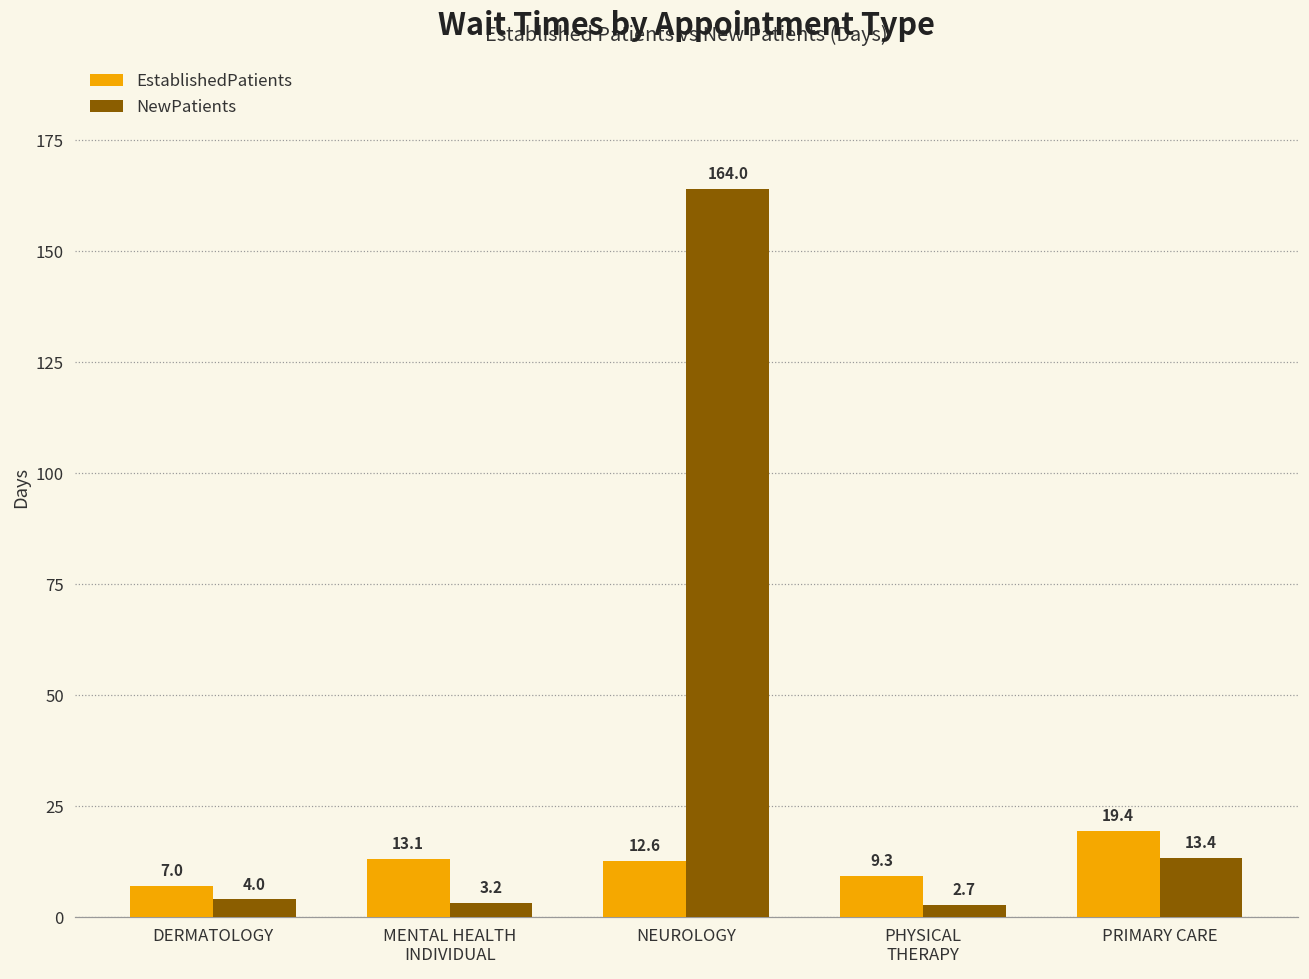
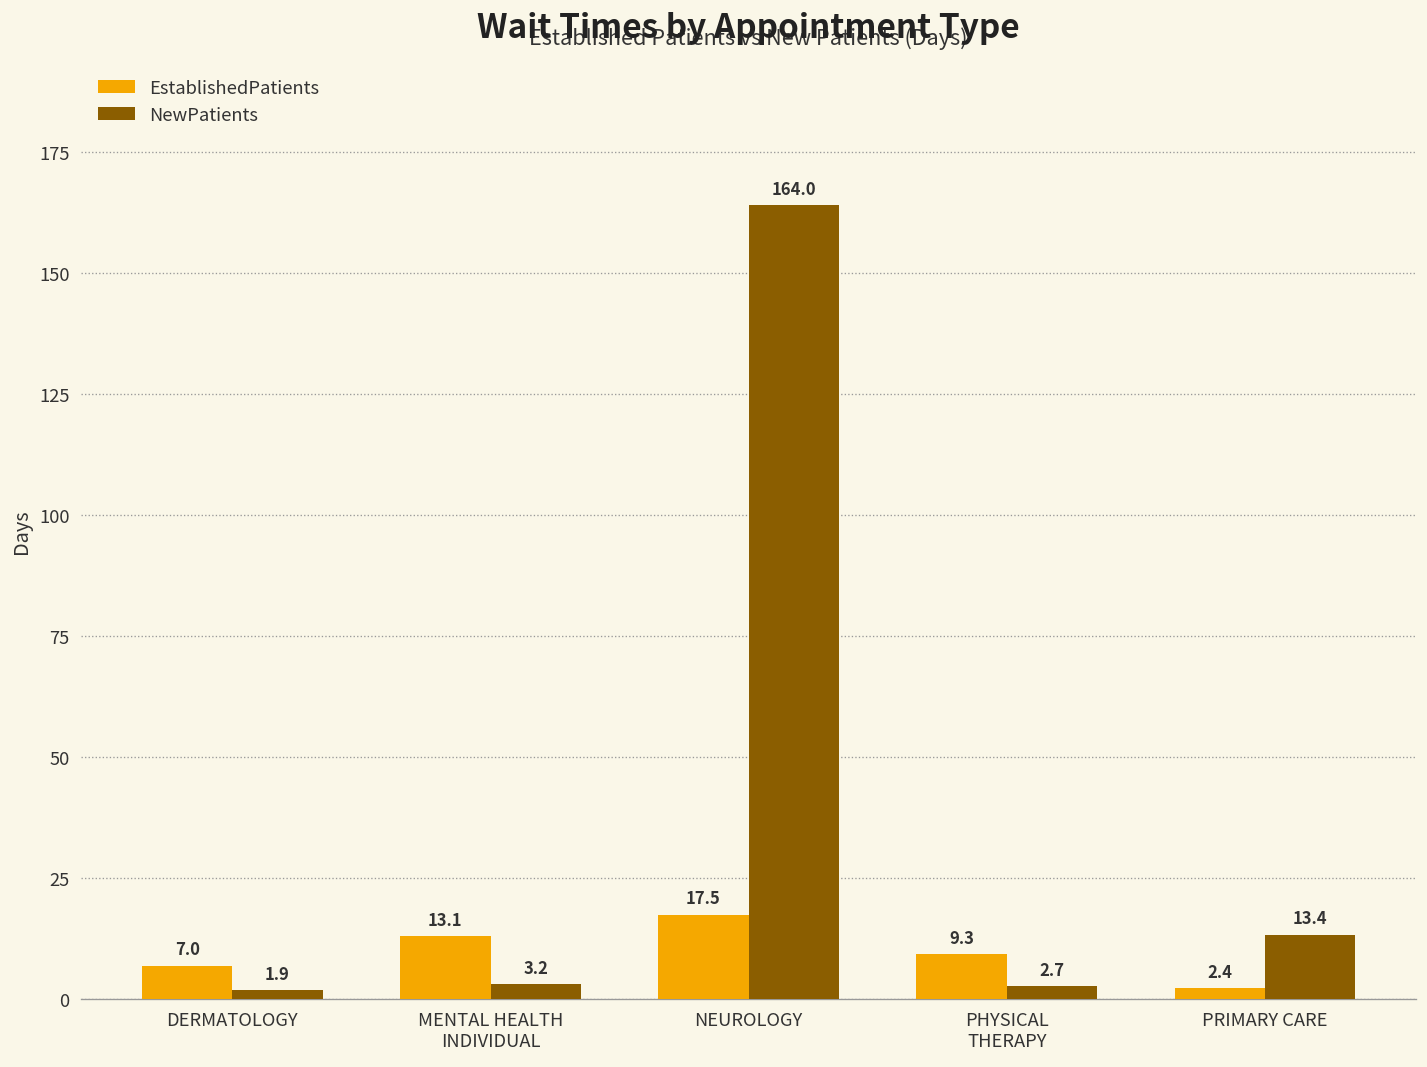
NewPatients, DERMATOLOGY: 4.0 -> 1.9
EstablishedPatients, NEUROLOGY: 12.6 -> 17.5
EstablishedPatients, PRIMARY CARE: 19.4 -> 2.4
